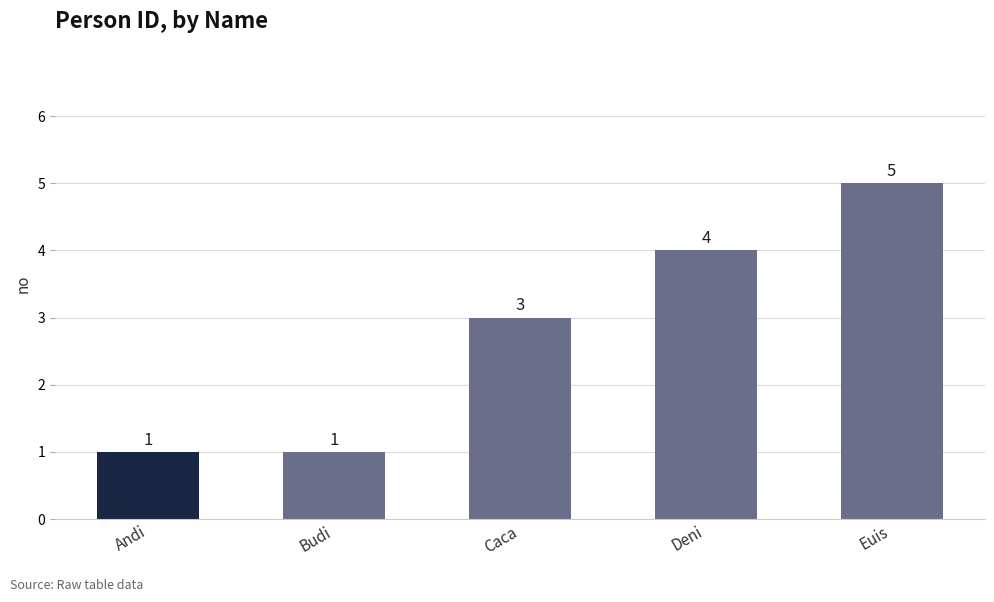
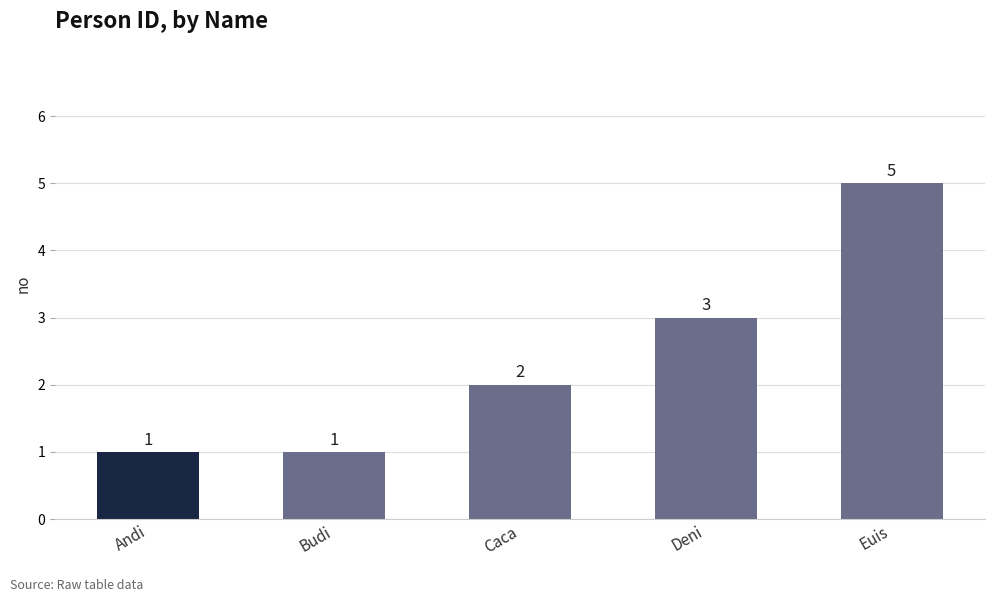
Caca: 3 -> 2
Deni: 4 -> 3
